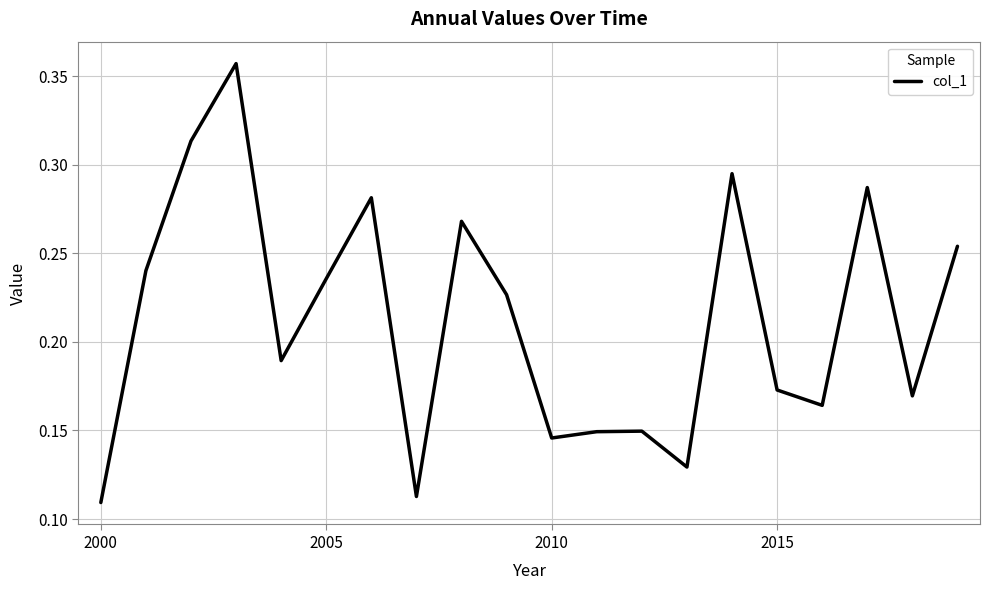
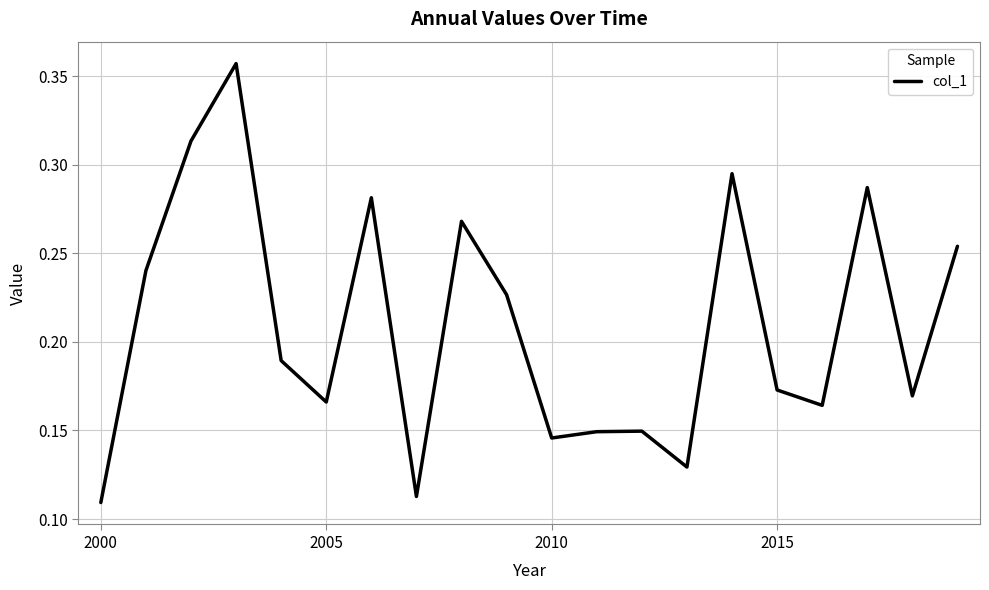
2005: 0.236 -> 0.166
